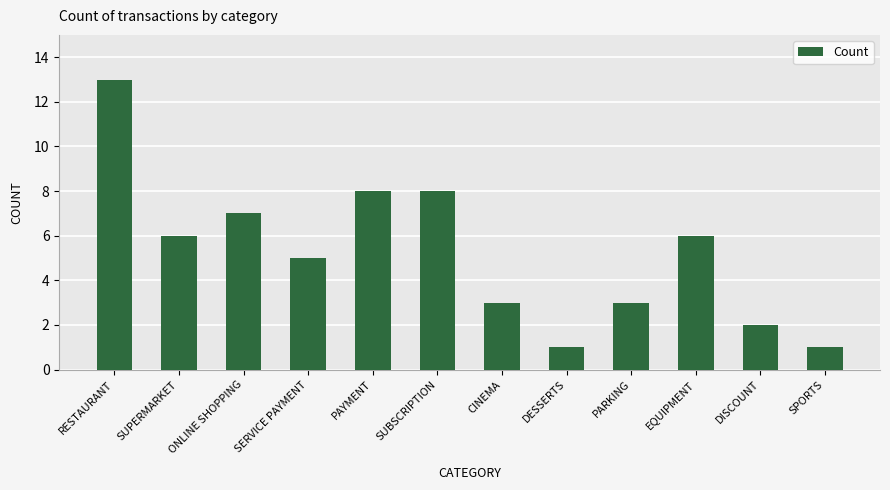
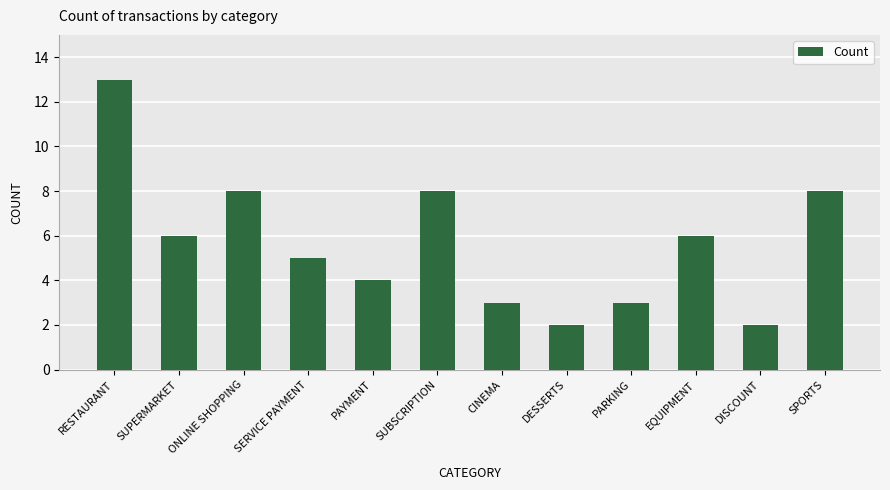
ONLINE SHOPPING: 7 -> 8
PAYMENT: 8 -> 4
DESSERTS: 1 -> 2
SPORTS: 1 -> 8
